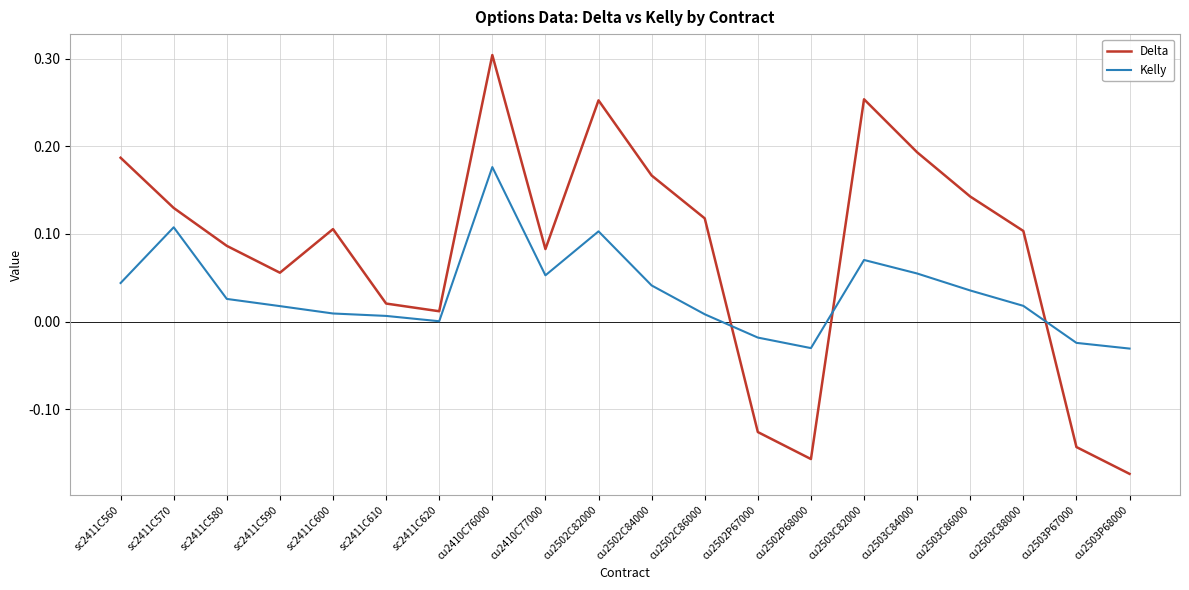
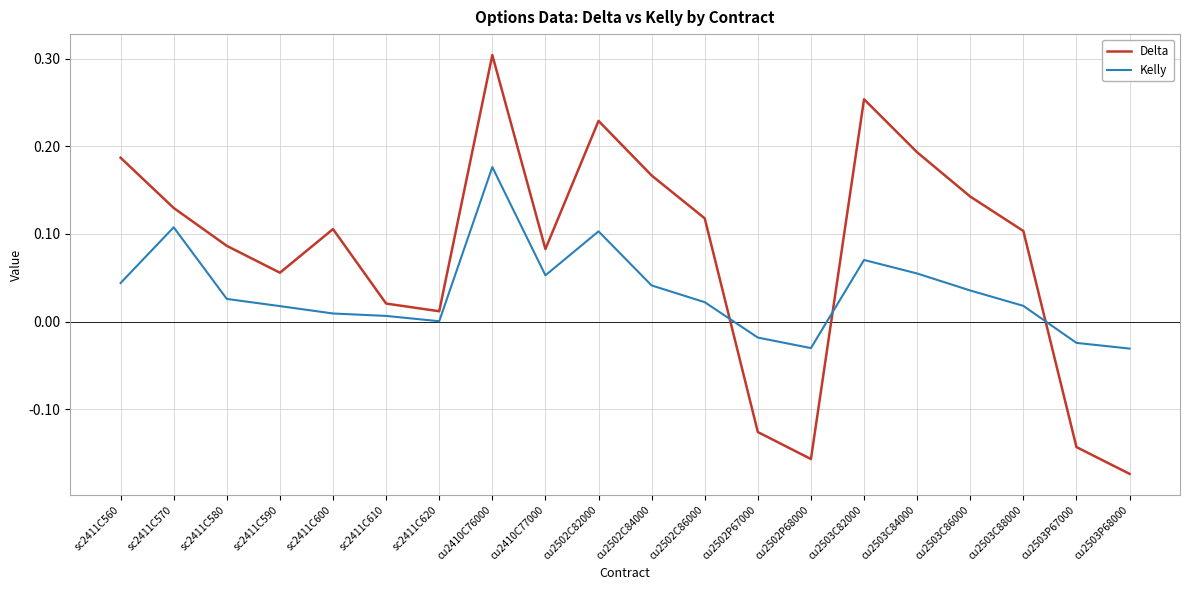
Delta, cu2502C82000: 0.25 -> 0.23
Kelly, cu2502C86000: 0.01 -> 0.02
